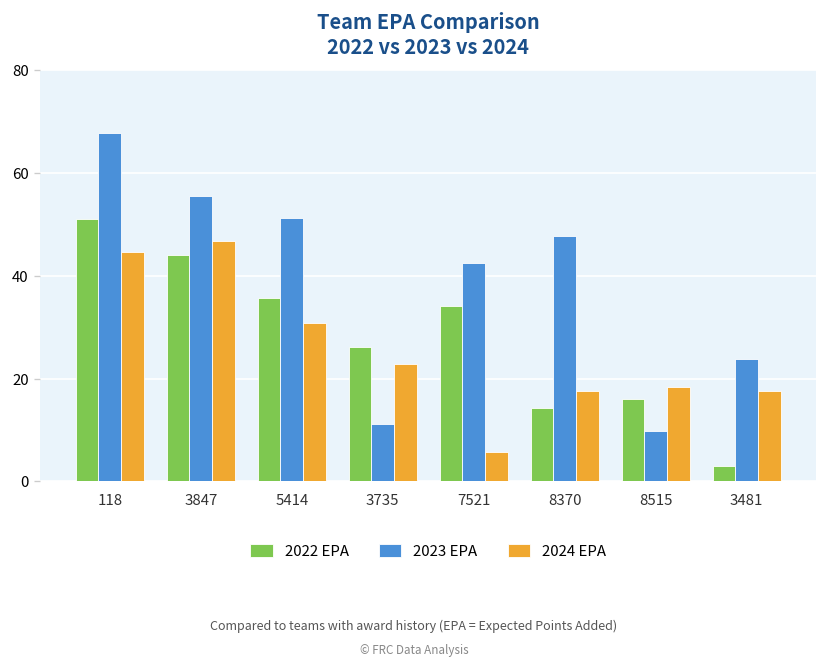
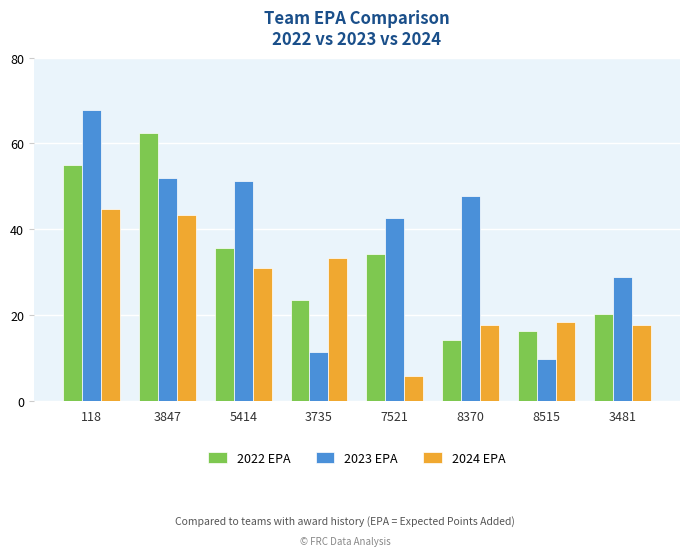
2022 EPA, 118: 51 -> 55
2022 EPA, 3847: 44 -> 62
2023 EPA, 3847: 55 -> 52
2024 EPA, 3847: 47 -> 43
2022 EPA, 3735: 26 -> 23
2024 EPA, 3735: 23 -> 33
2022 EPA, 3481: 3 -> 20
2023 EPA, 3481: 24 -> 29
